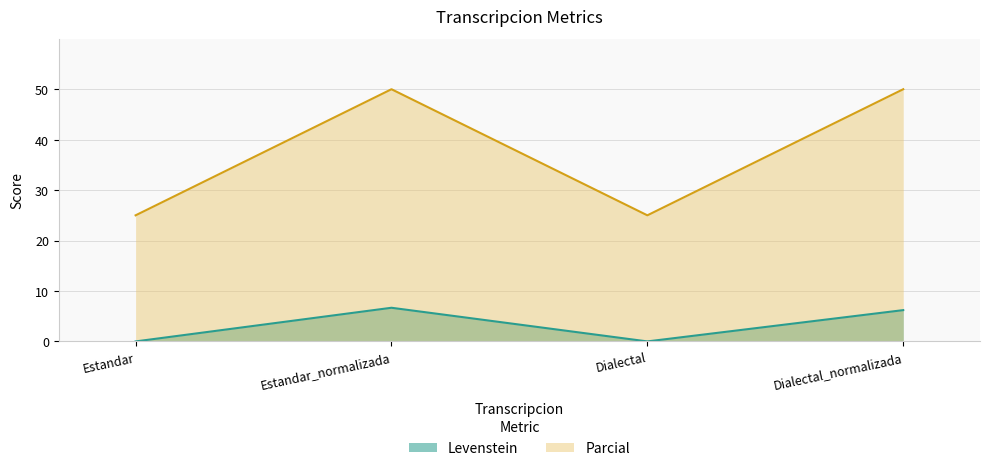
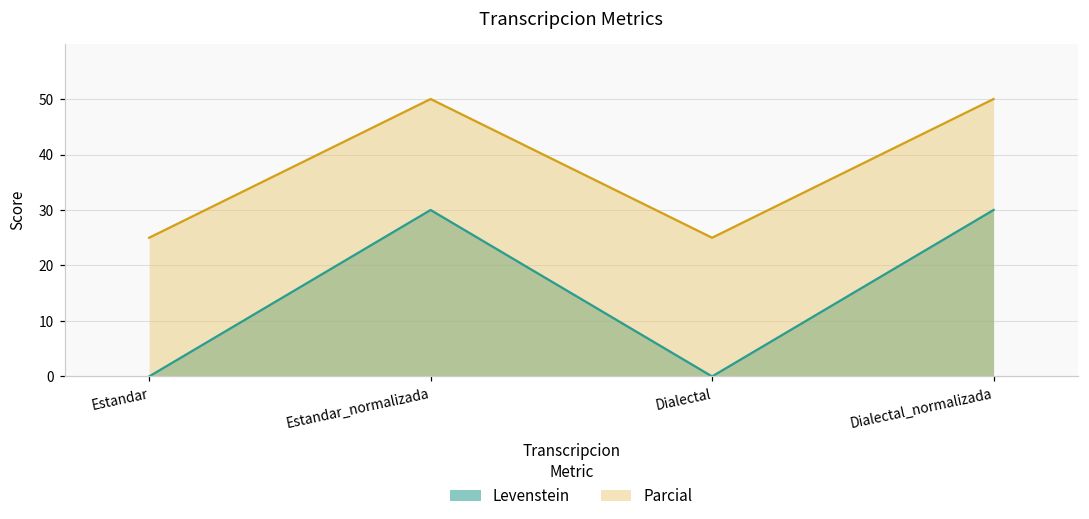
Levenstein, Estandar_normalizada: 7 -> 30
Levenstein, Dialectal_normalizada: 6 -> 30
